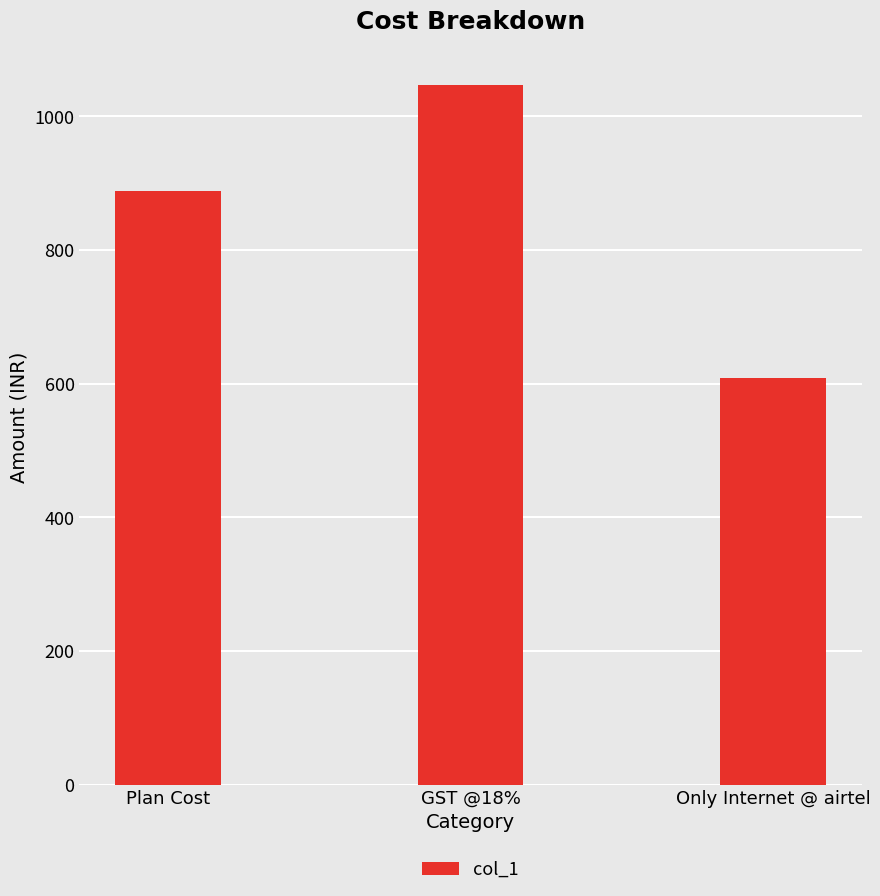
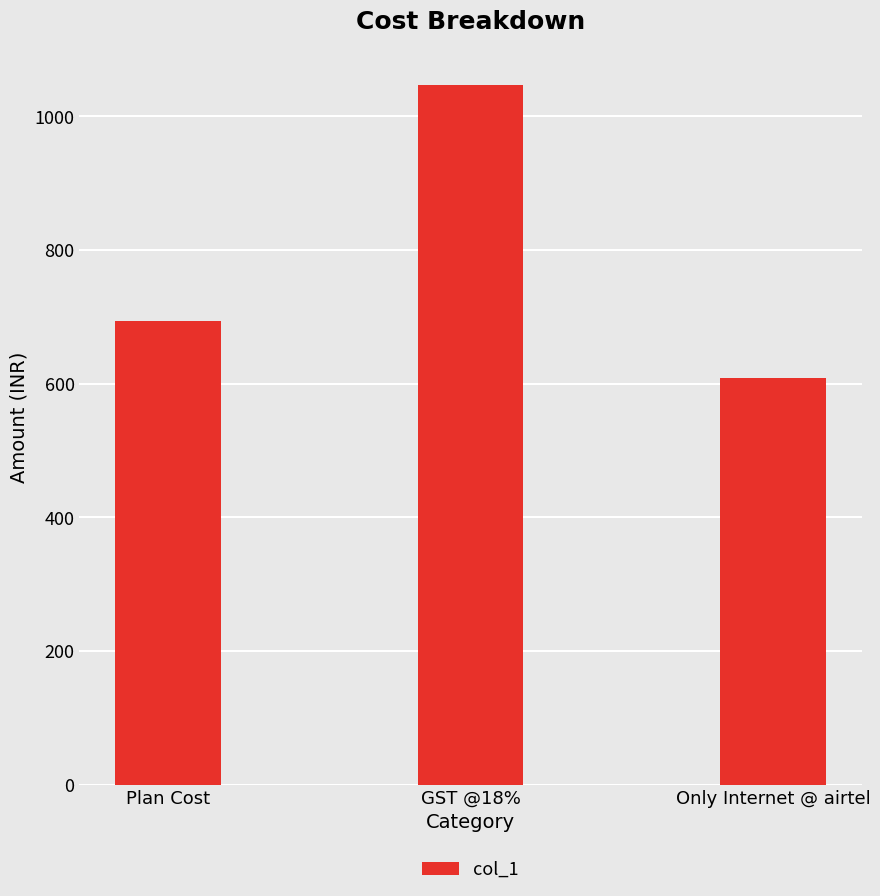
Plan Cost: 890 -> 690
